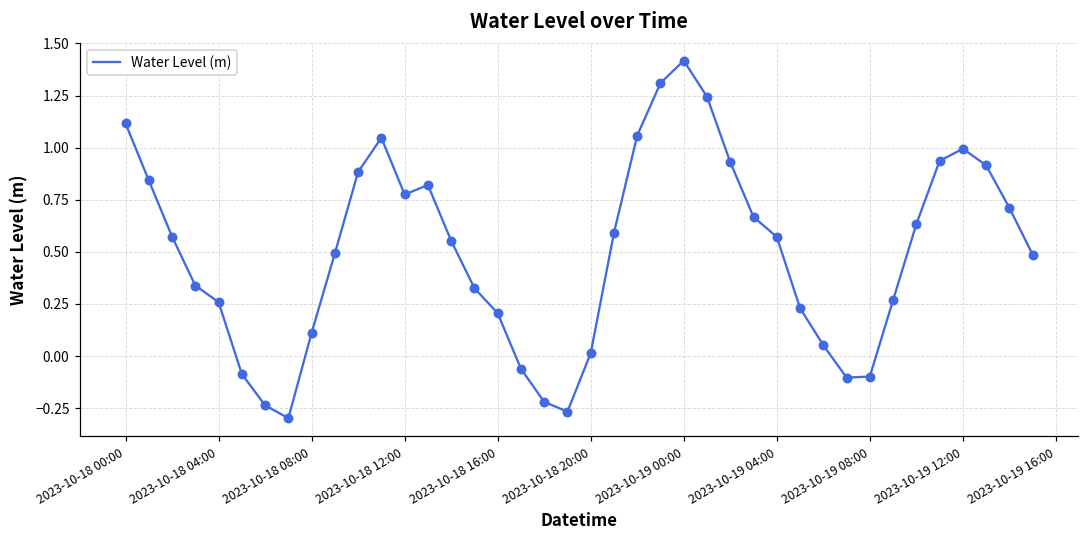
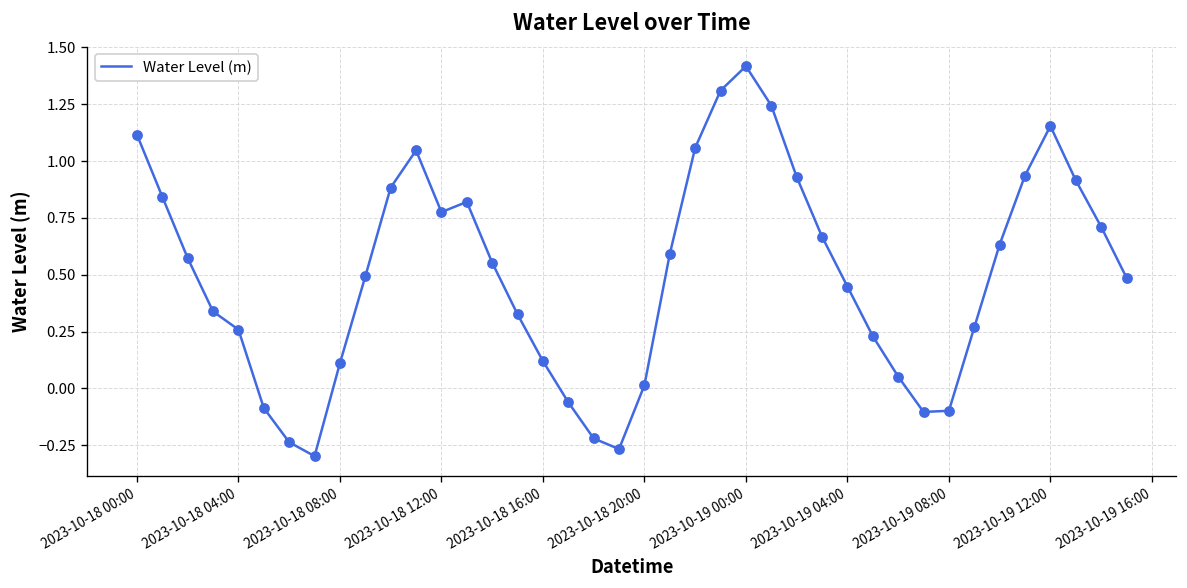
2023-10-18 16:00: 0.21 -> 0.12
2023-10-19 04:00: 0.57 -> 0.45
2023-10-19 12:00: 0.99 -> 1.15
